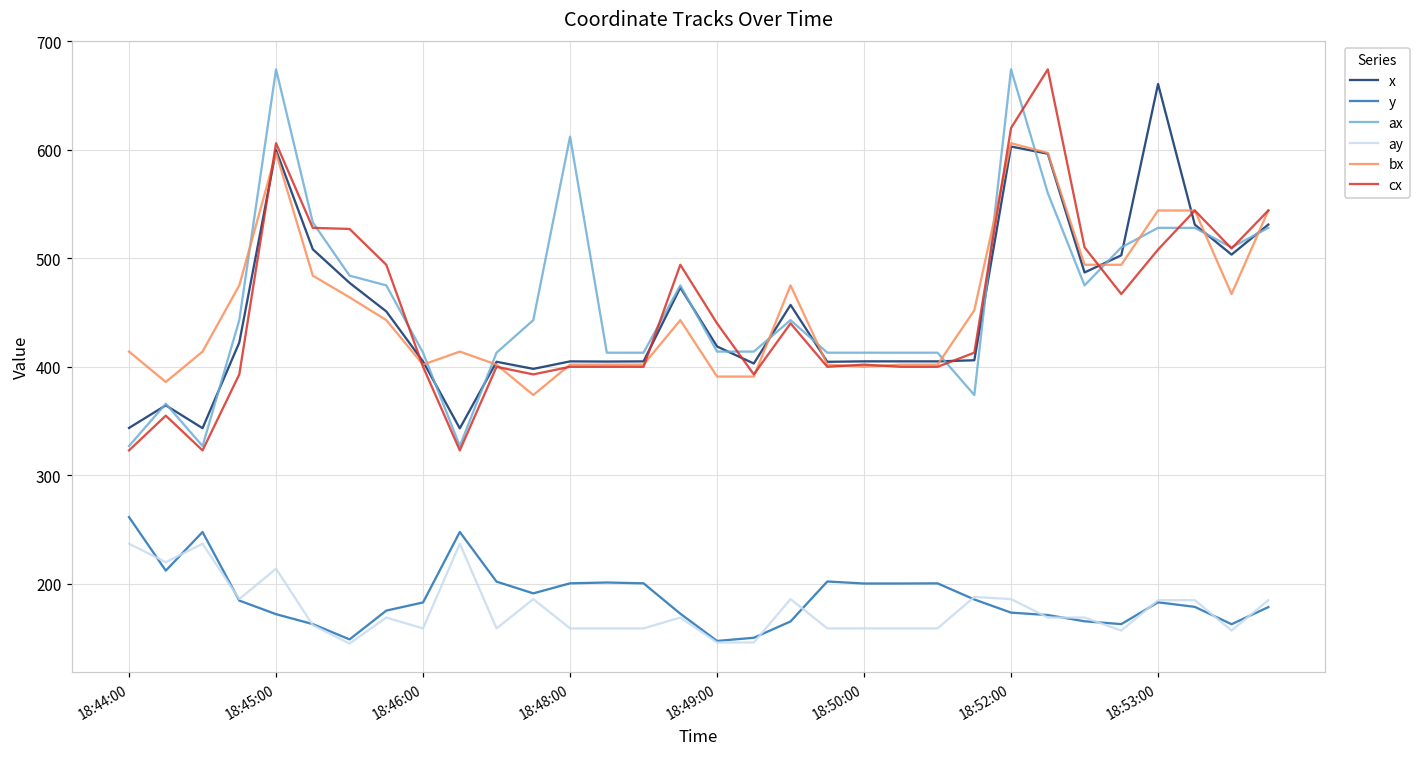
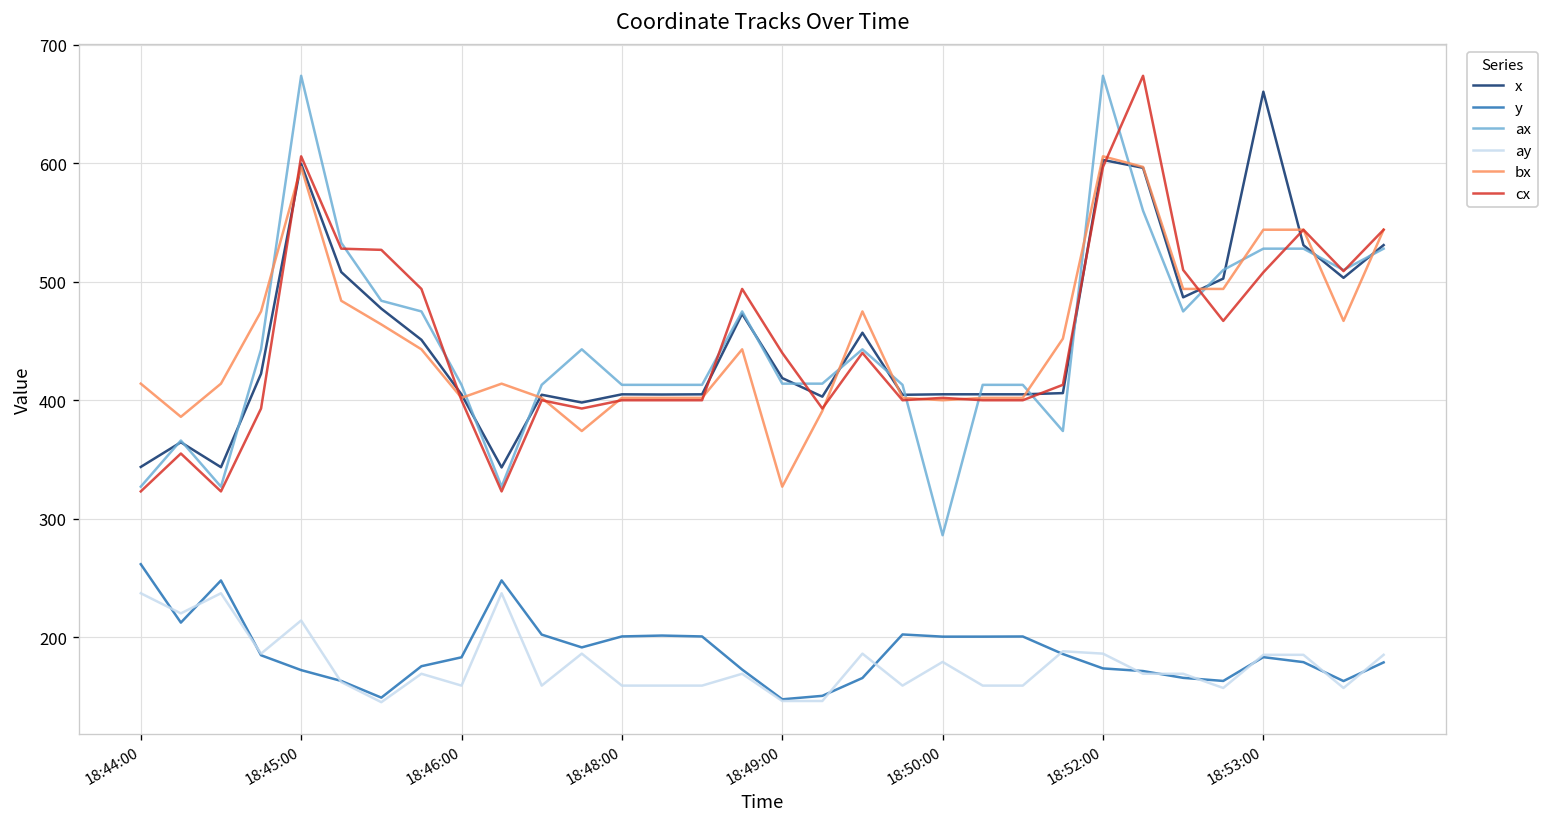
ax, 18:48:00: 610 -> 410
bx, 18:49:00: 390 -> 330
ax, 18:50:00: 410 -> 290
ay, 18:50:00: 160 -> 180
cx, 18:52:00: 620 -> 600
